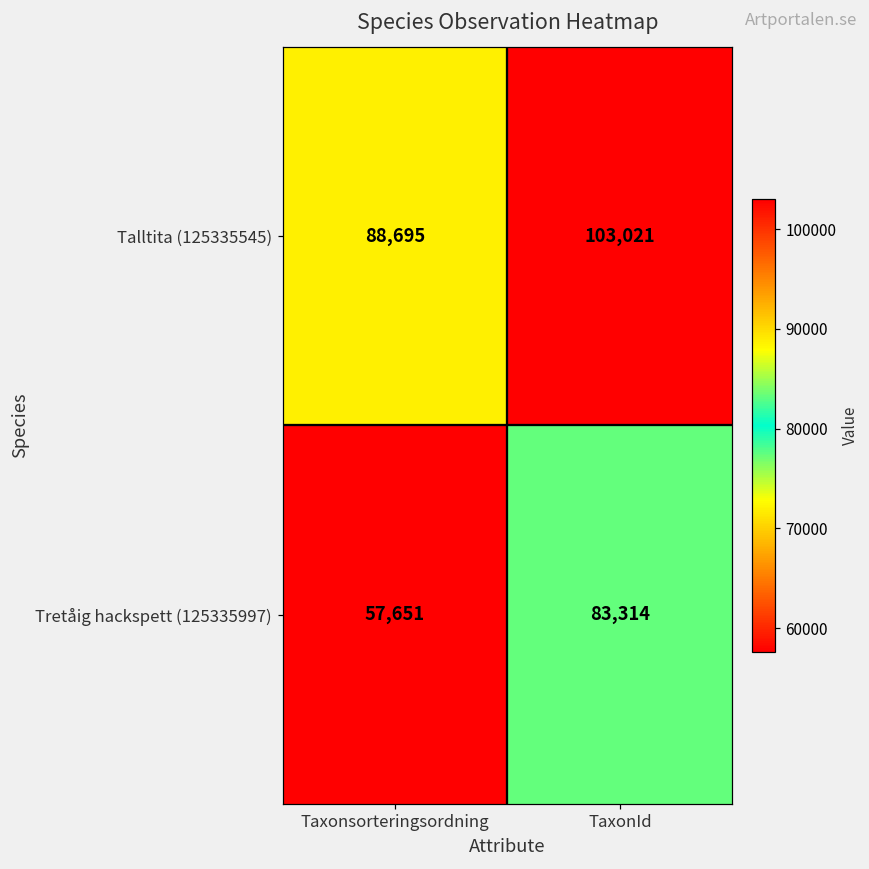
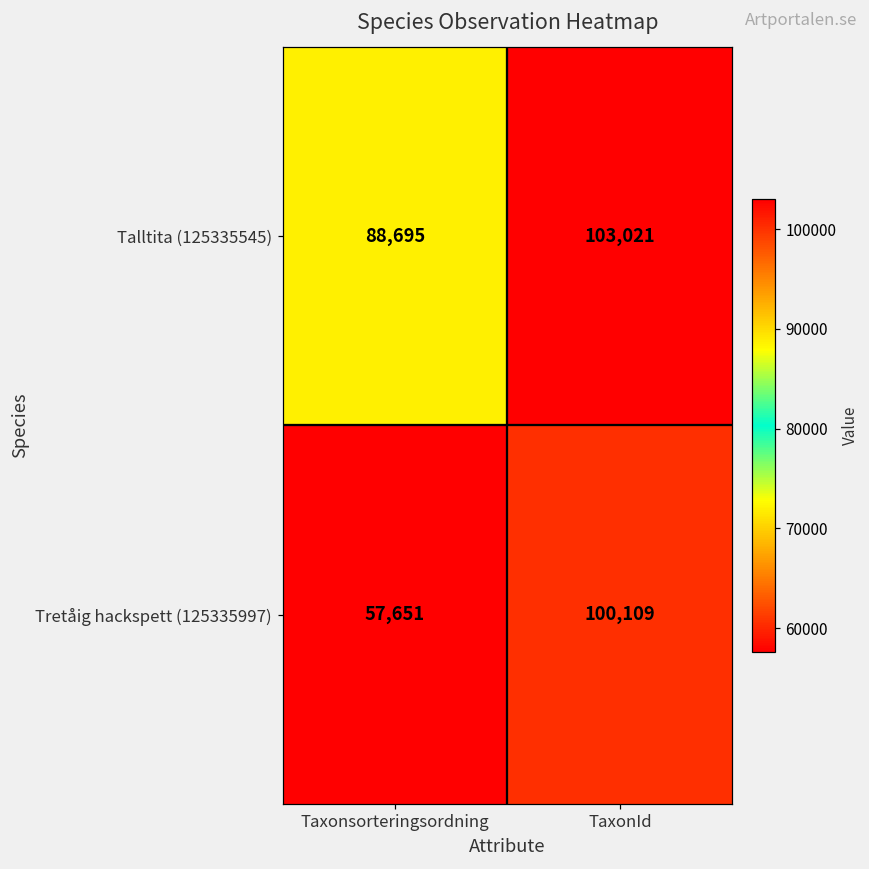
Tretåig hackspett (125335997), TaxonId: 83,314 -> 100,109
